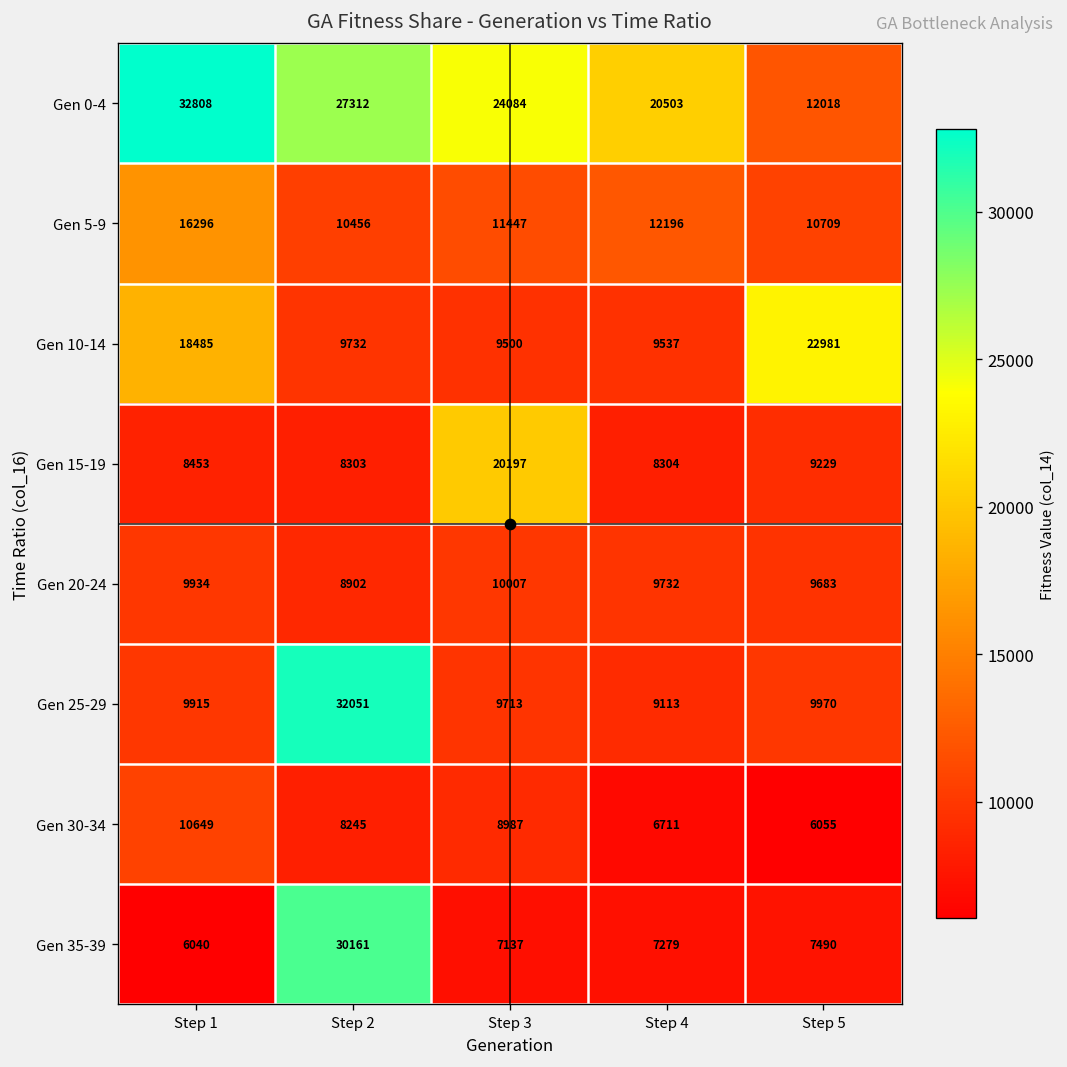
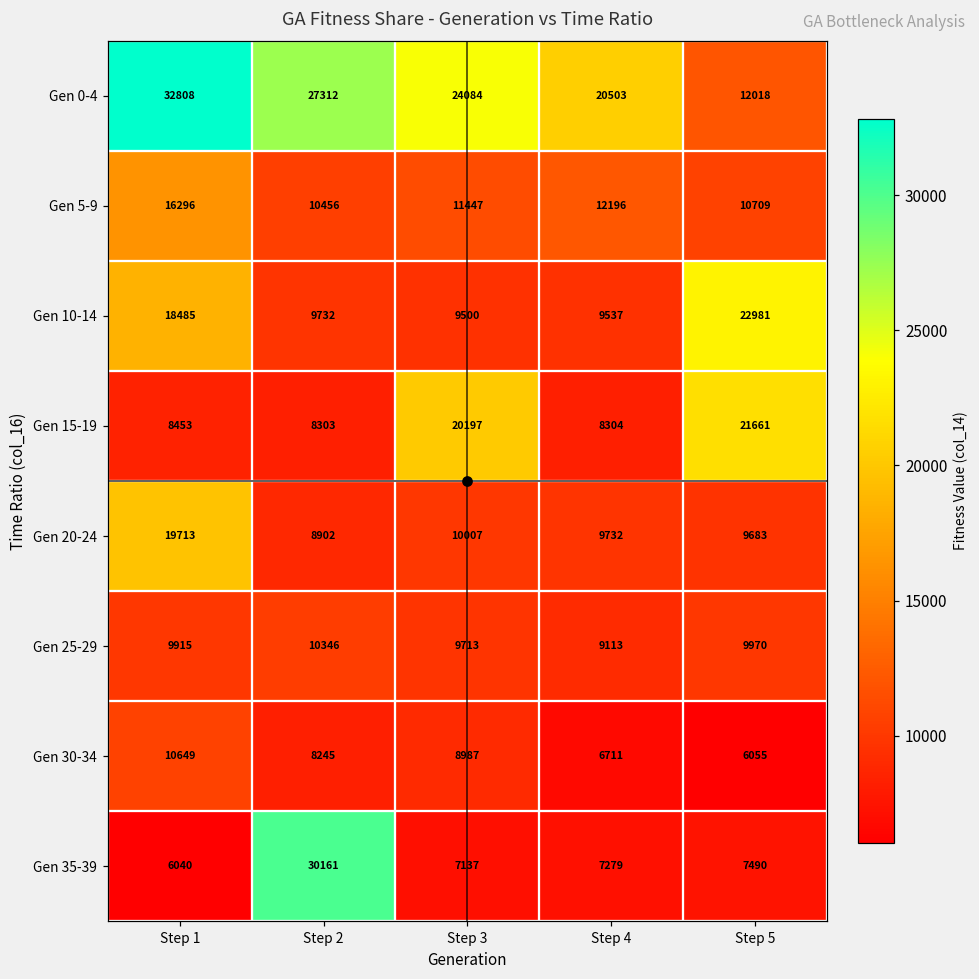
Gen 15-19, Step 5: 9229 -> 21661
Gen 20-24, Step 1: 9934 -> 19713
Gen 25-29, Step 2: 32051 -> 10346
